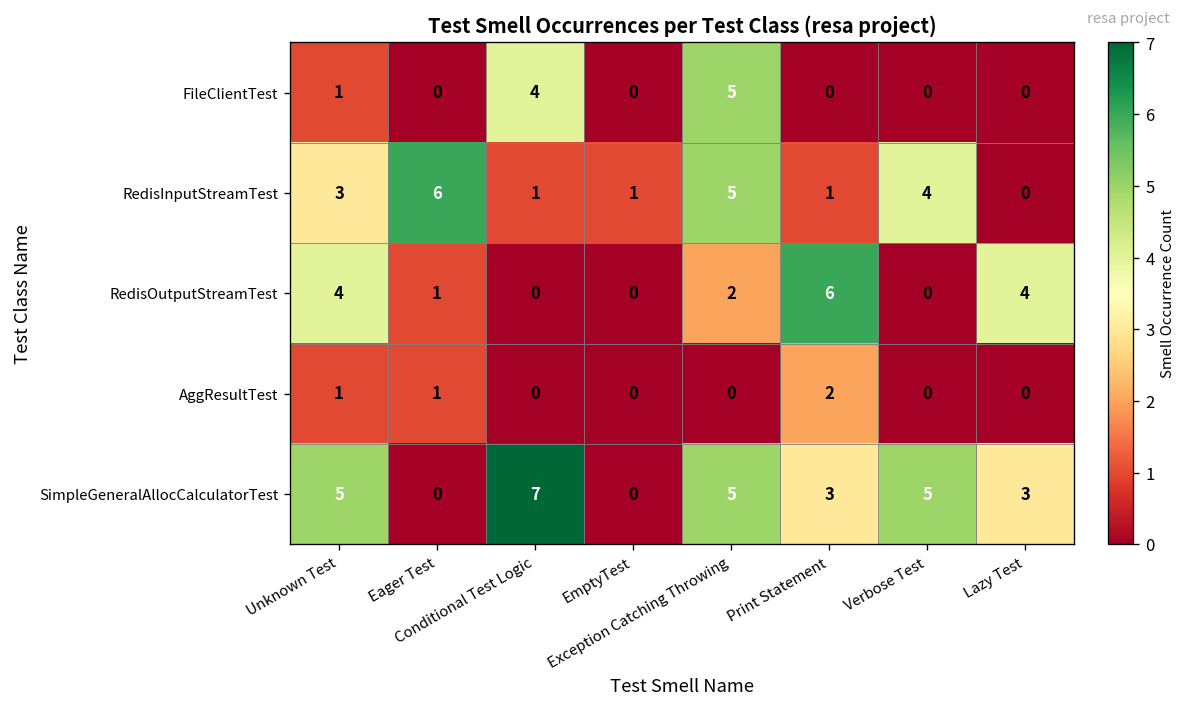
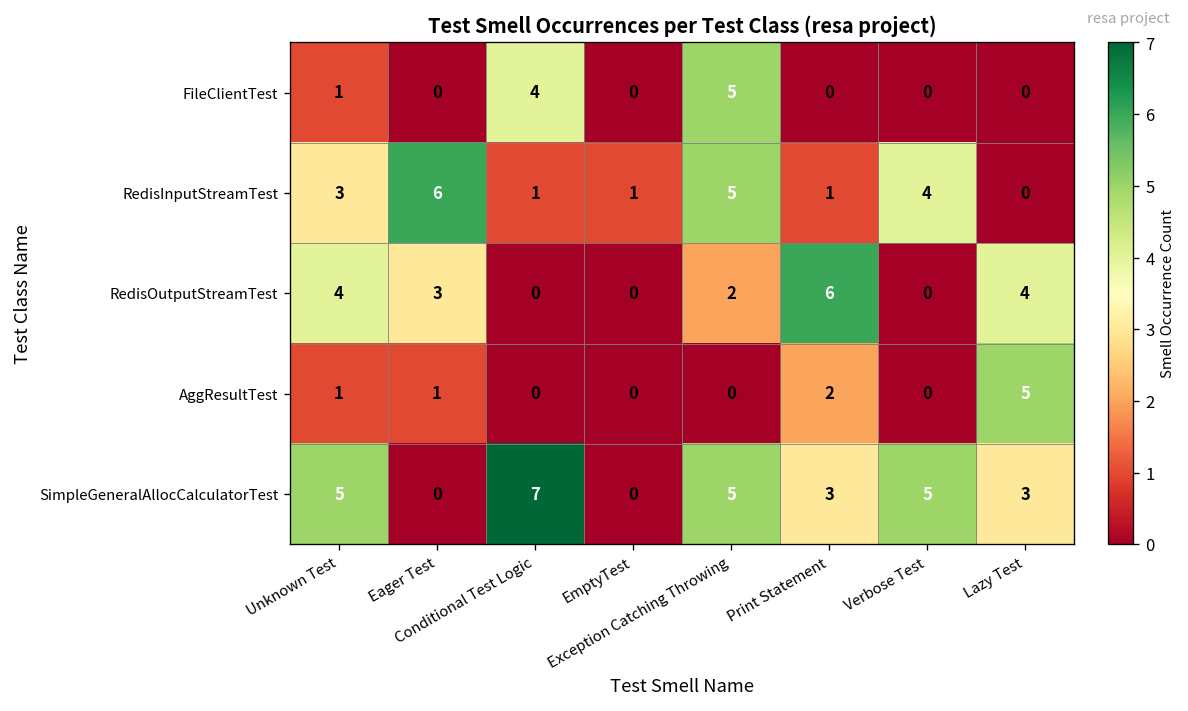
RedisOutputStreamTest, Eager Test: 1 -> 3
AggResultTest, Lazy Test: 0 -> 5
